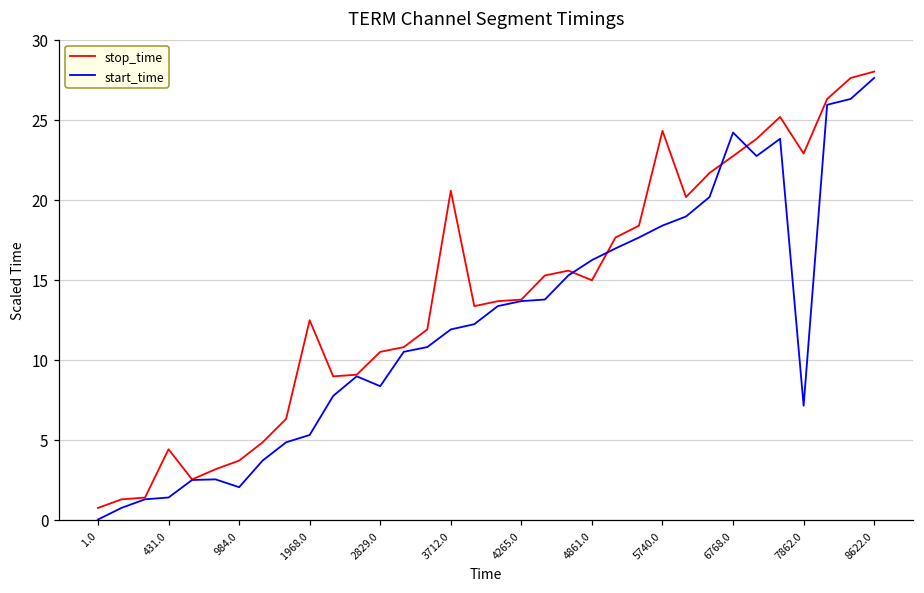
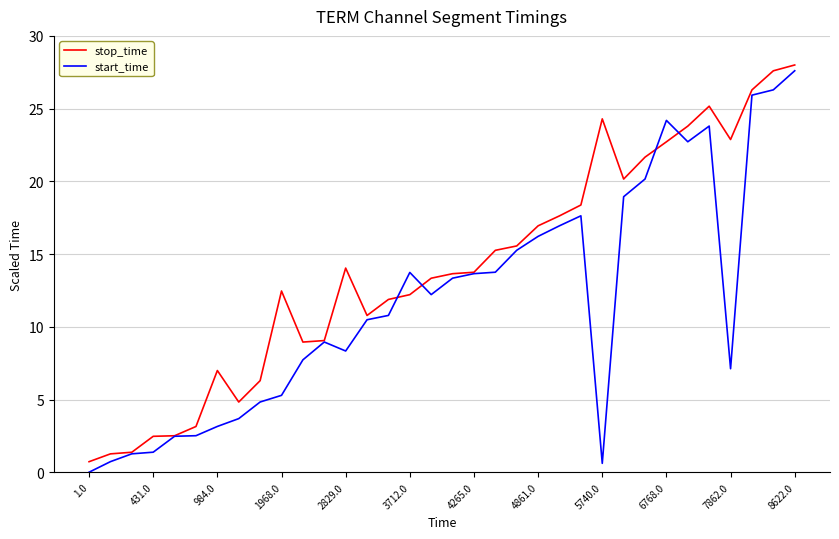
stop_time, 431.0: 4.4 -> 2.5
stop_time, 984.0: 3.7 -> 7.0
start_time, 984.0: 2.0 -> 3.2
stop_time, 2829.0: 10.5 -> 14.0
stop_time, 3712.0: 20.6 -> 12.2
start_time, 3712.0: 11.9 -> 13.7
stop_time, 4861.0: 15.0 -> 16.9
start_time, 5740.0: 18.4 -> 0.6
